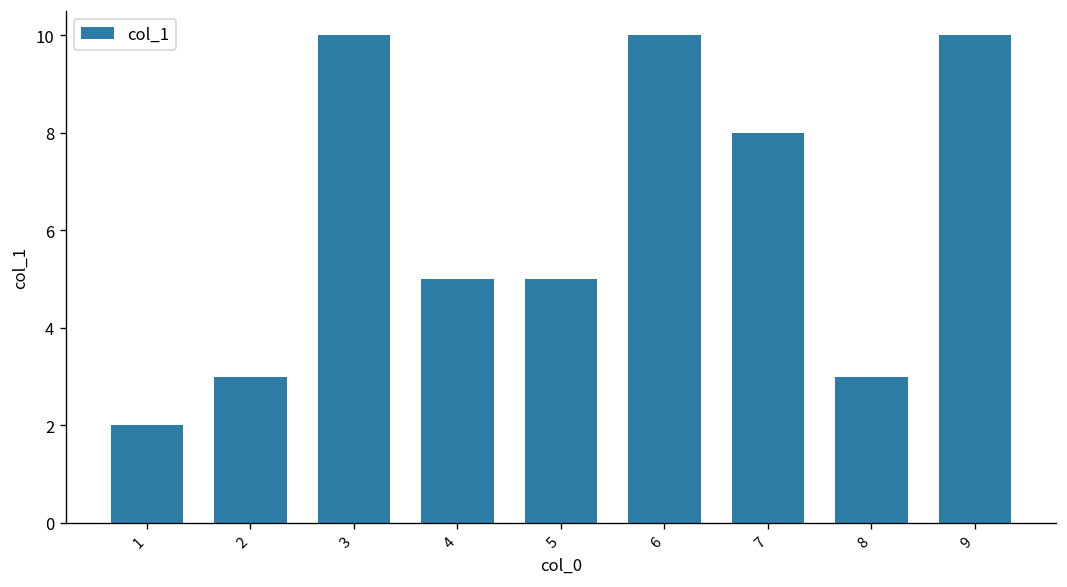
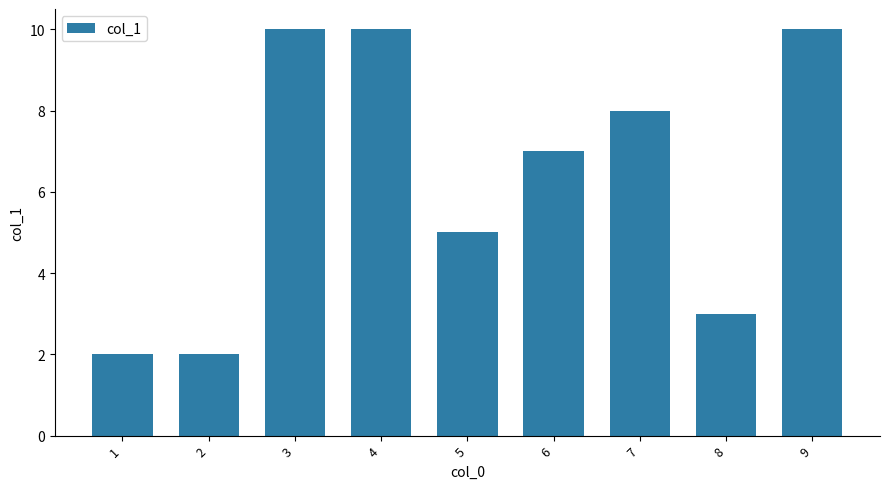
2: 3 -> 2
4: 5 -> 10
6: 10 -> 7
